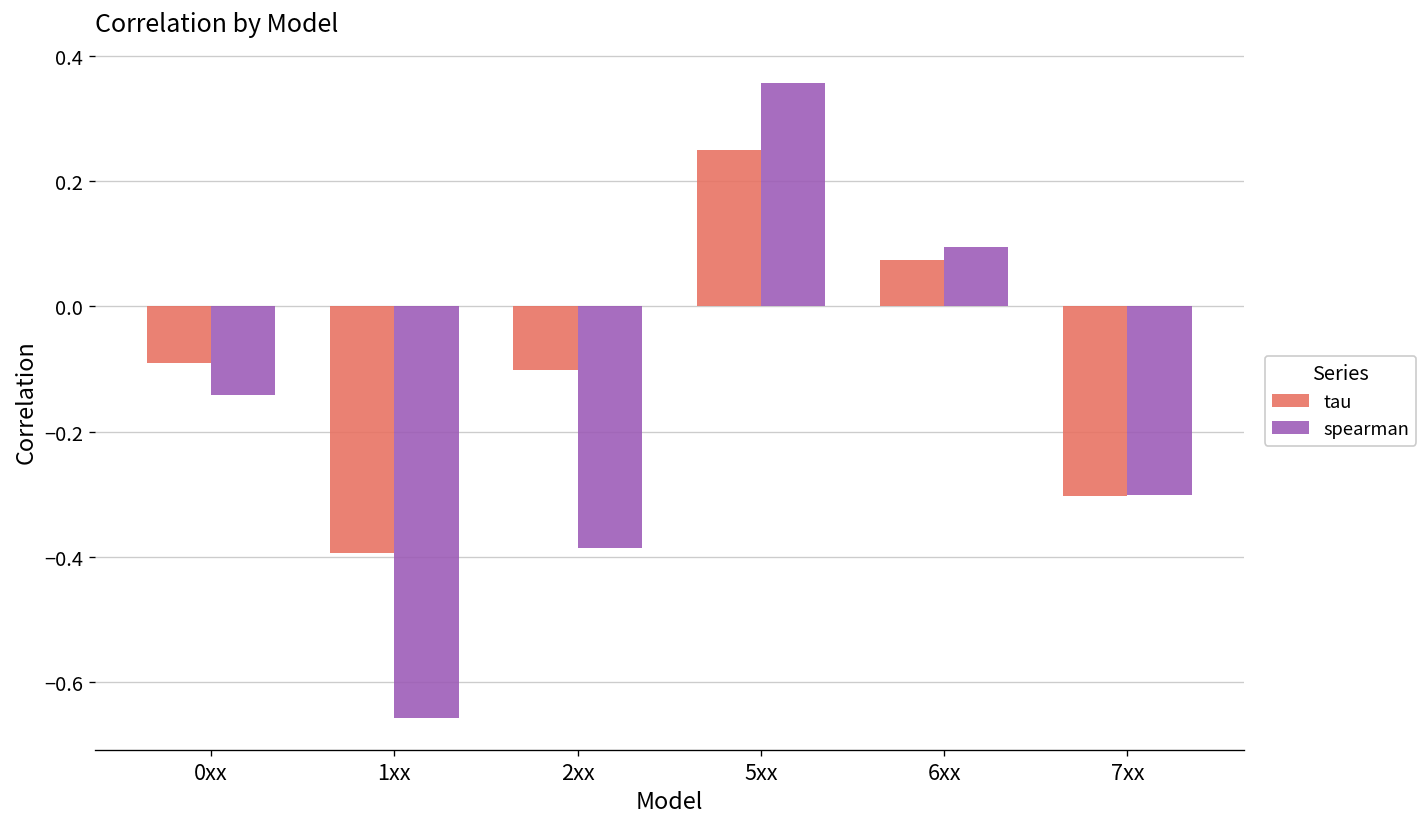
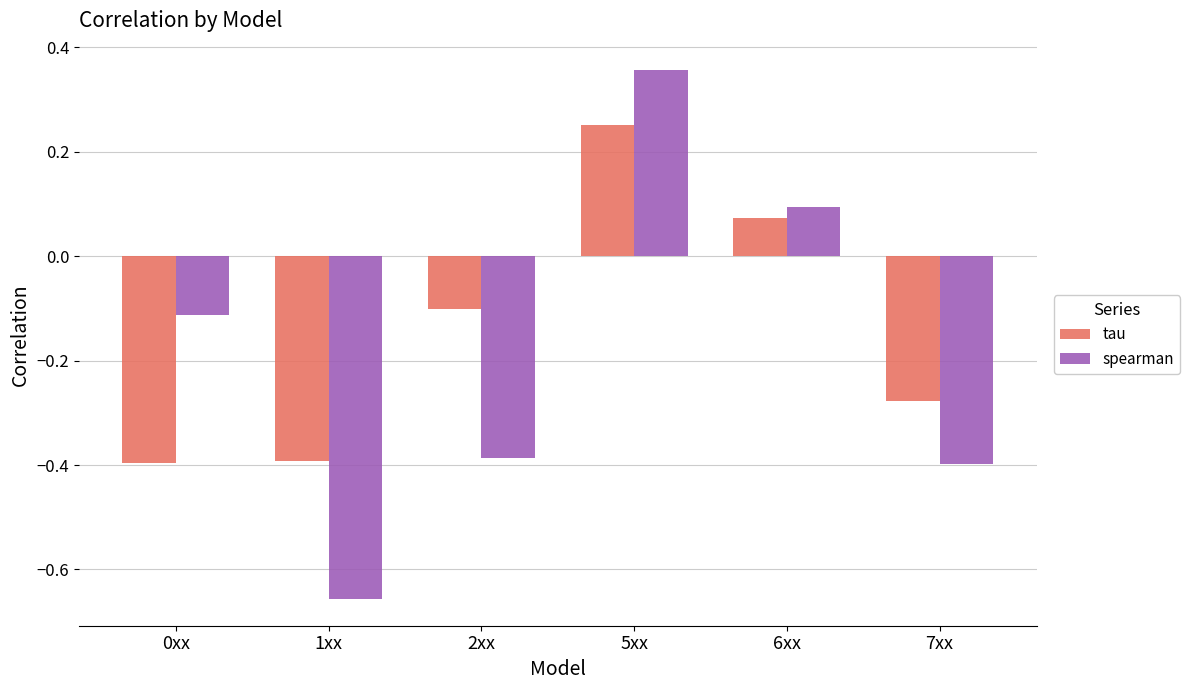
tau, 0xx: -0.09 -> -0.40
spearman, 0xx: -0.14 -> -0.11
tau, 7xx: -0.30 -> -0.28
spearman, 7xx: -0.30 -> -0.40
